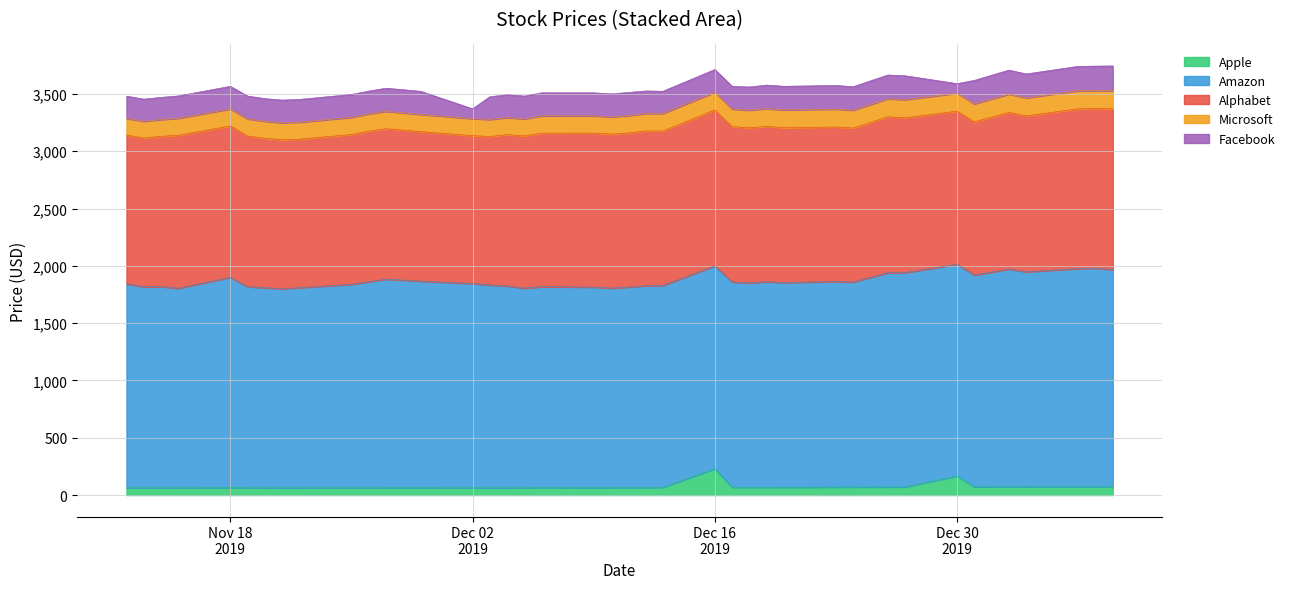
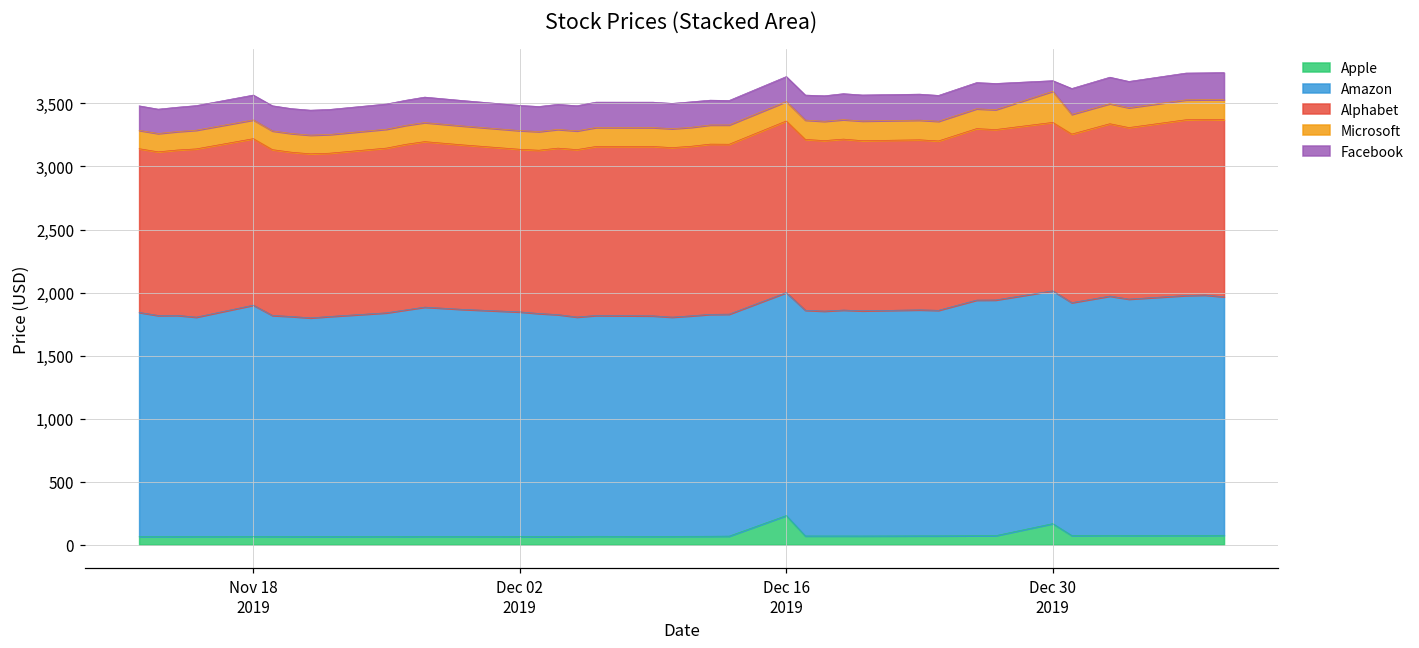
Facebook, Dec 02 2019: 90 -> 200
Microsoft, Dec 30 2019: 160 -> 250
